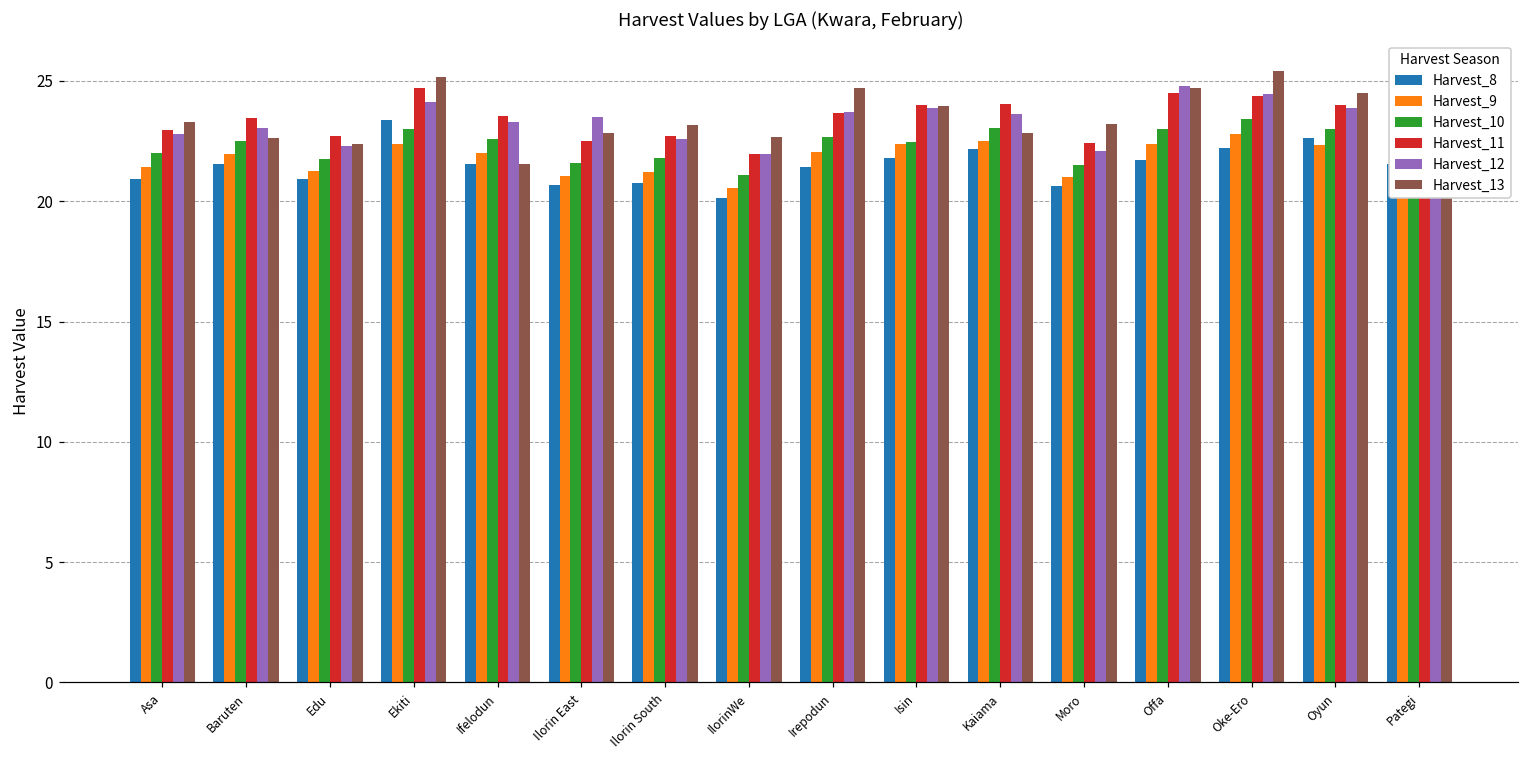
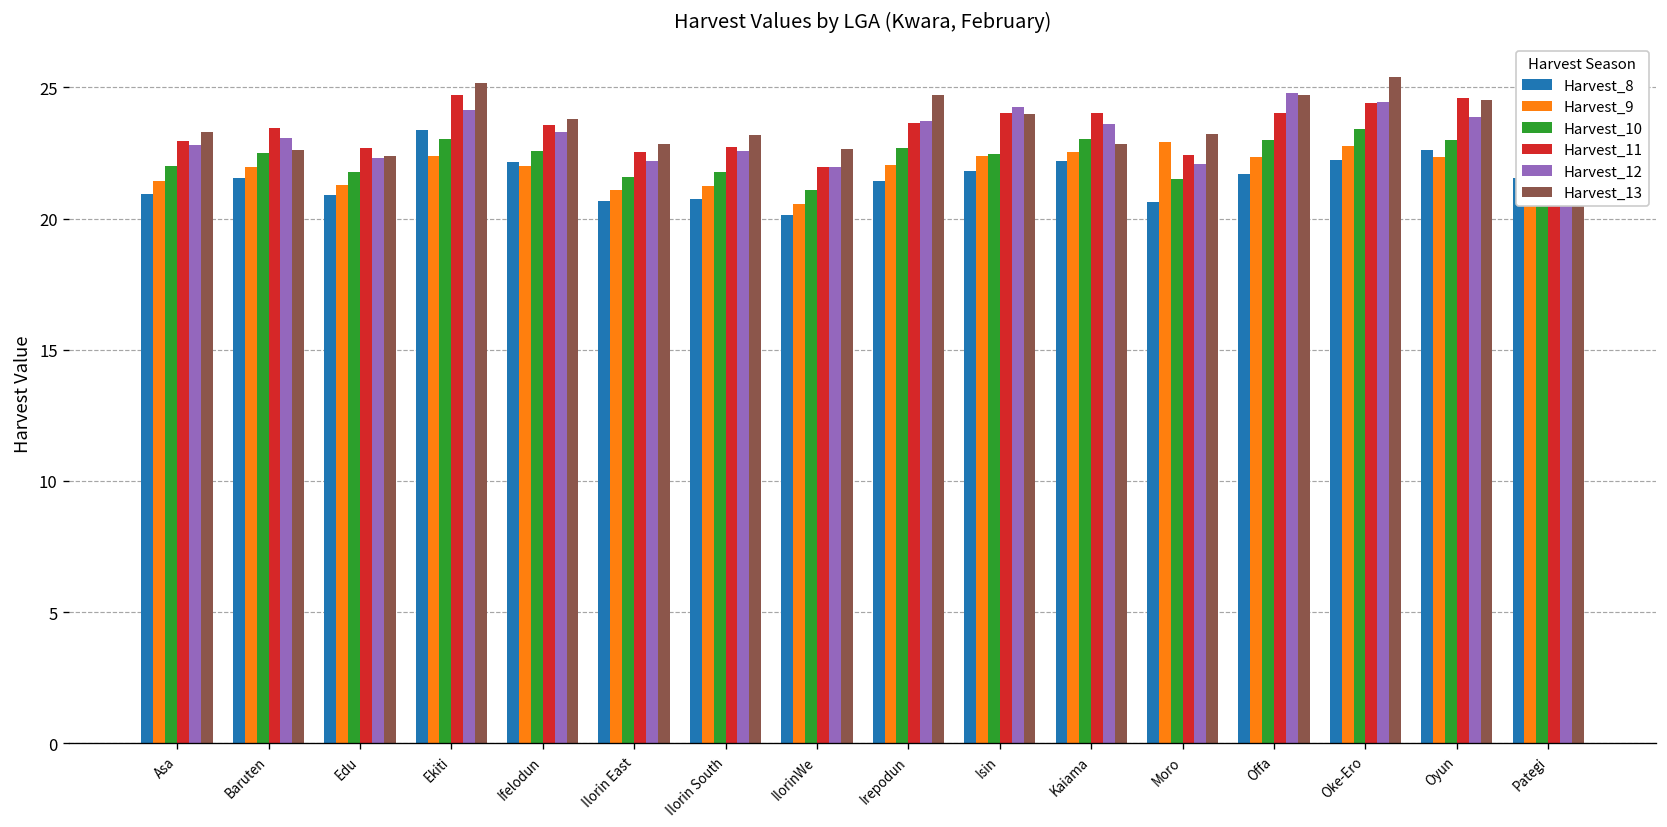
Harvest_8, Ifelodun: 21.6 -> 22.2
Harvest_13, Ifelodun: 21.6 -> 23.8
Harvest_12, Ilorin East: 23.5 -> 22.2
Harvest_12, Isin: 23.9 -> 24.3
Harvest_9, Moro: 21.0 -> 22.9
Harvest_11, Offa: 24.5 -> 24.0
Harvest_11, Oyun: 24.0 -> 24.6
